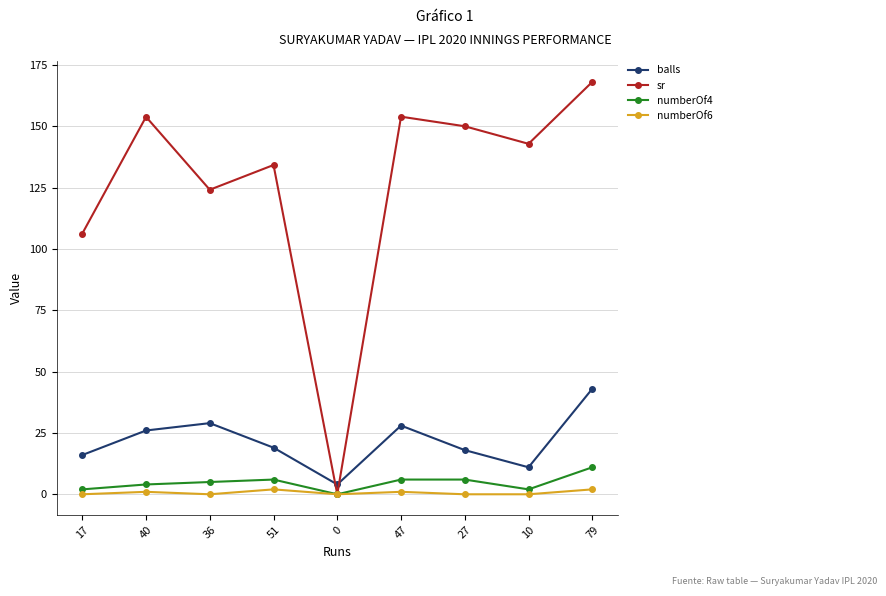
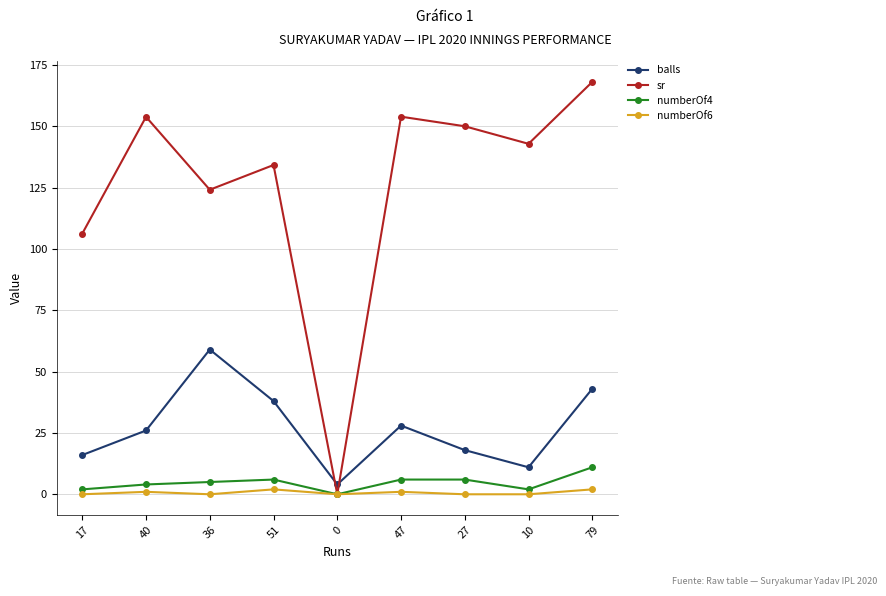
balls, 36: 29 -> 59
balls, 51: 19 -> 38
